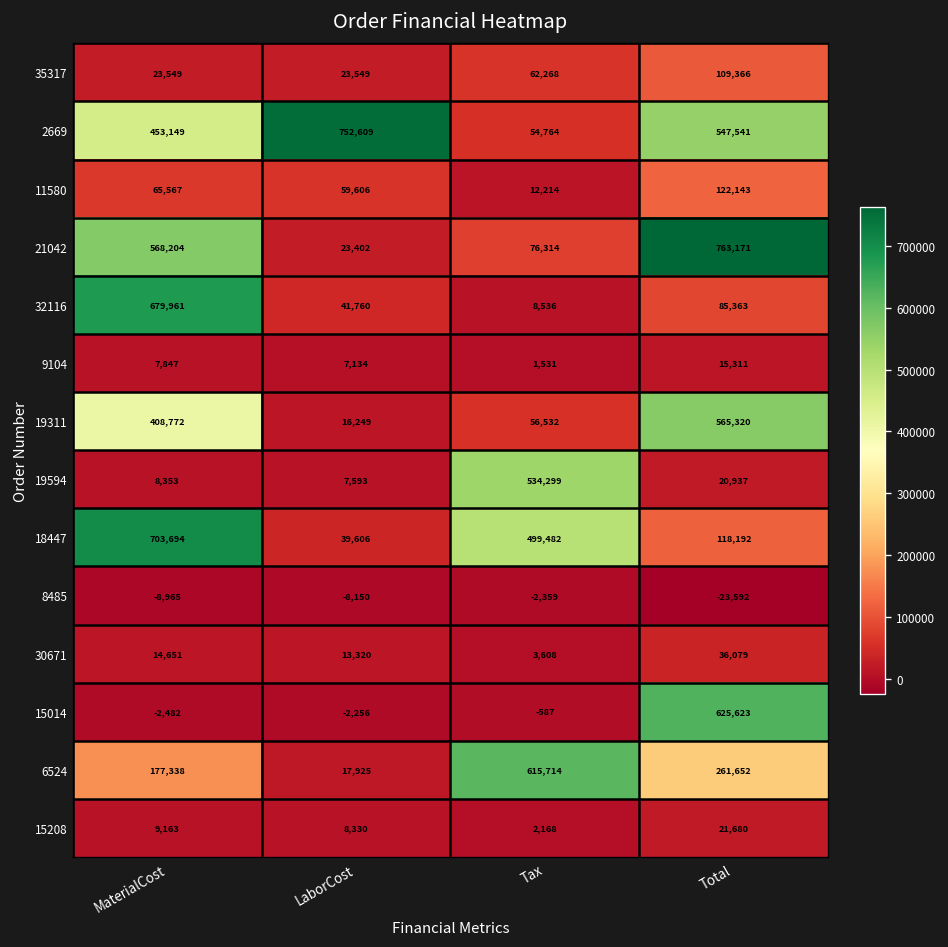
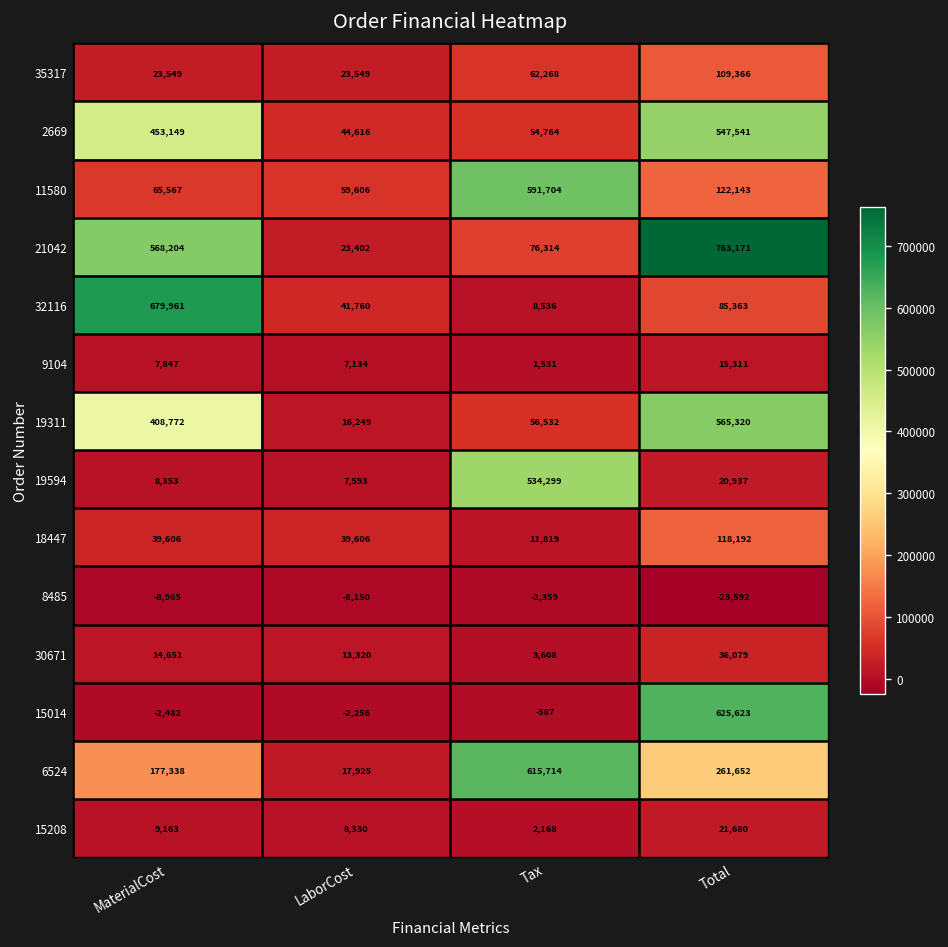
2669, LaborCost: 752,609 -> 44,616
11580, Tax: 12,214 -> 591,704
18447, MaterialCost: 703,694 -> 39,606
18447, Tax: 499,482 -> 11,819
